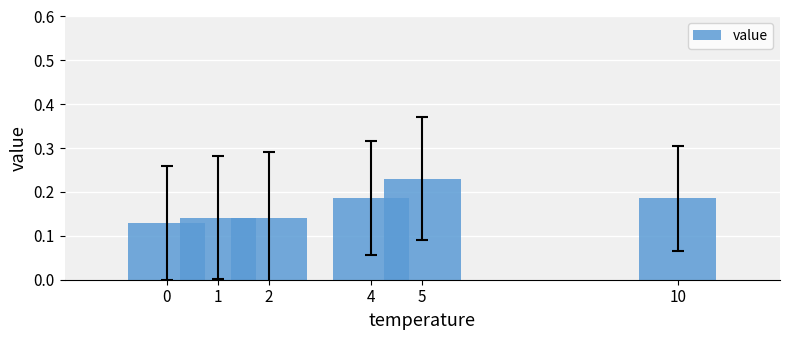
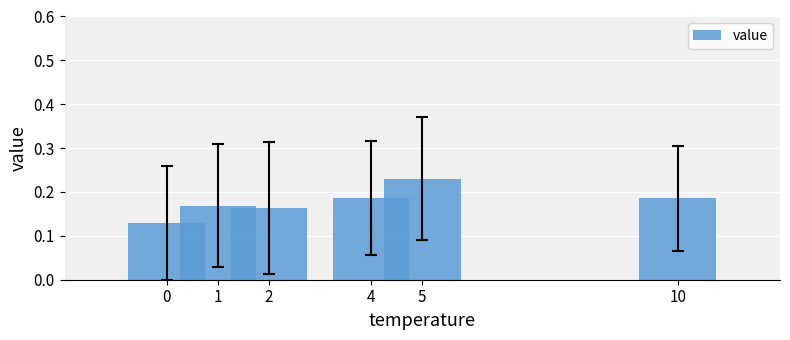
value, 1: 0.14 -> 0.17
value, 2: 0.14 -> 0.16
